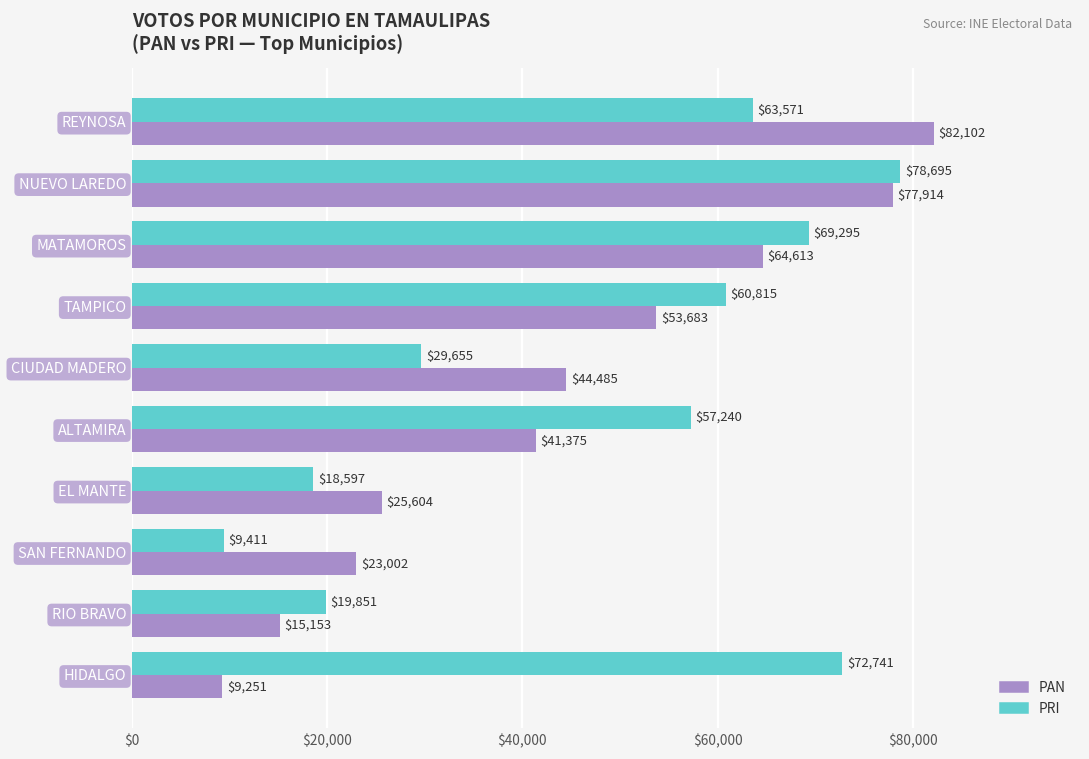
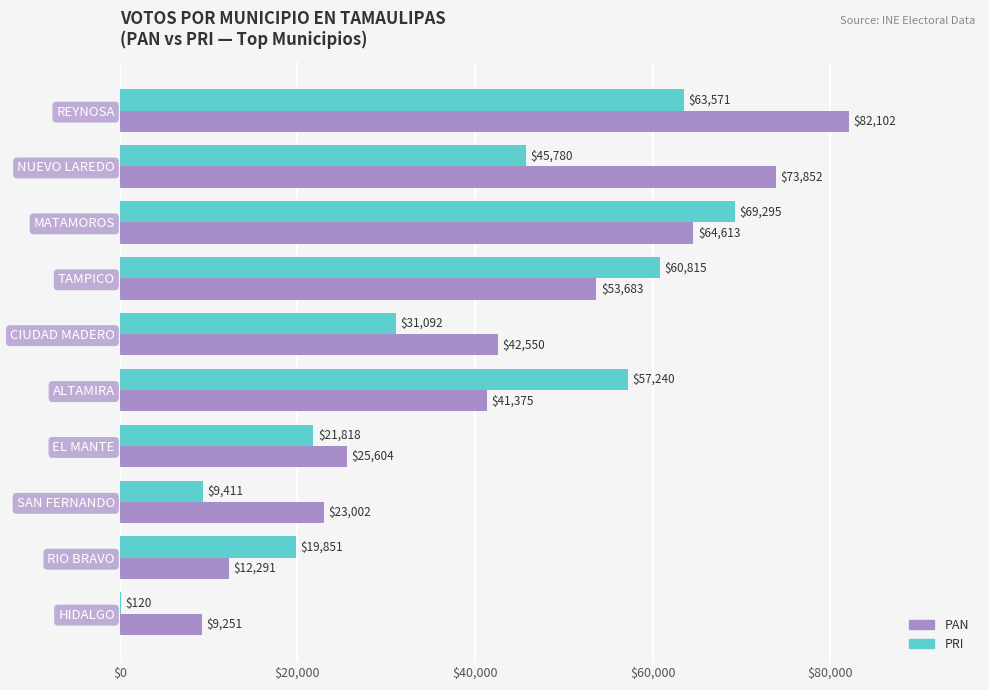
PRI, NUEVO LAREDO: $78,695 -> $45,780
PAN, NUEVO LAREDO: $77,914 -> $73,852
PRI, CIUDAD MADERO: $29,655 -> $31,092
PAN, CIUDAD MADERO: $44,485 -> $42,550
PRI, EL MANTE: $18,597 -> $21,818
PAN, RIO BRAVO: $15,153 -> $12,291
PRI, HIDALGO: $72,741 -> $120
